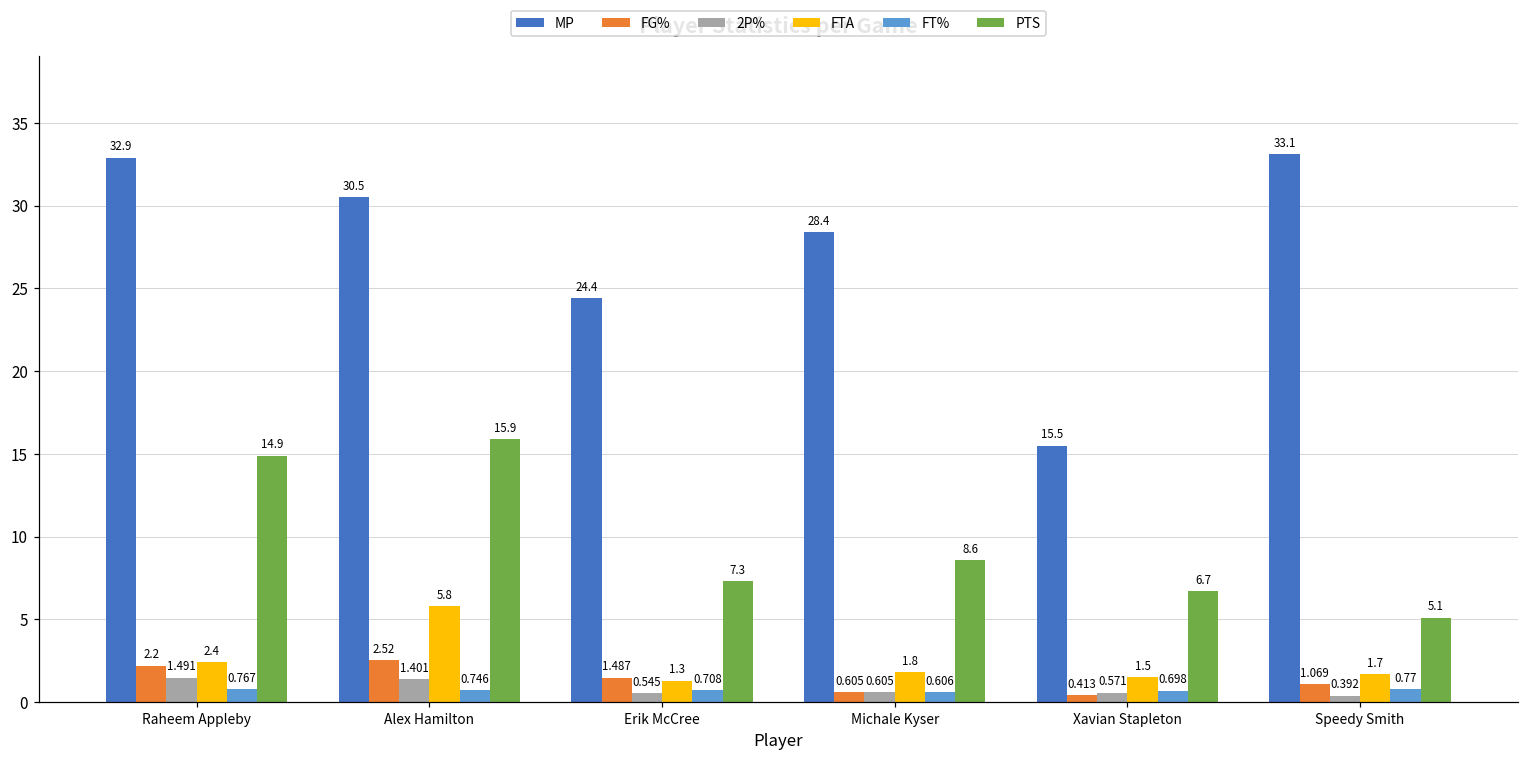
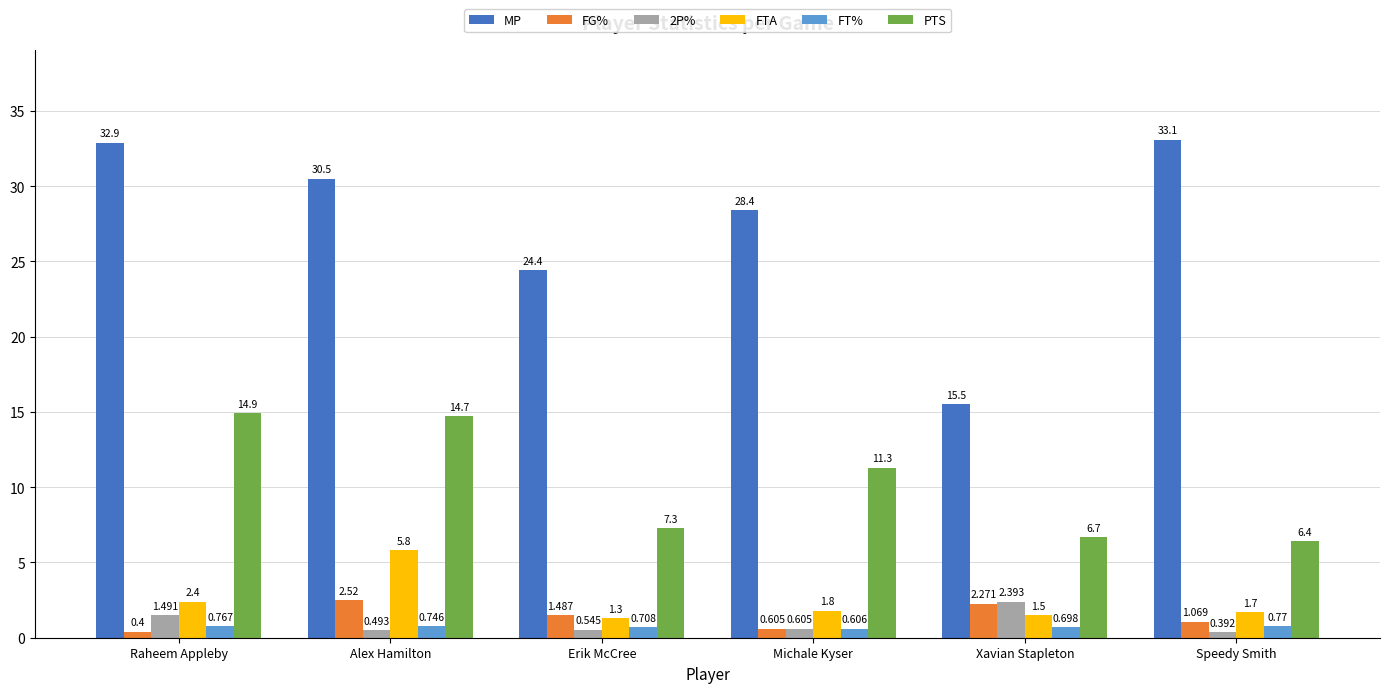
FG%, Raheem Appleby: 2.2 -> 0.4
2P%, Alex Hamilton: 1.401 -> 0.493
PTS, Alex Hamilton: 15.9 -> 14.7
PTS, Michale Kyser: 8.6 -> 11.3
FG%, Xavian Stapleton: 0.413 -> 2.271
2P%, Xavian Stapleton: 0.571 -> 2.393
PTS, Speedy Smith: 5.1 -> 6.4
